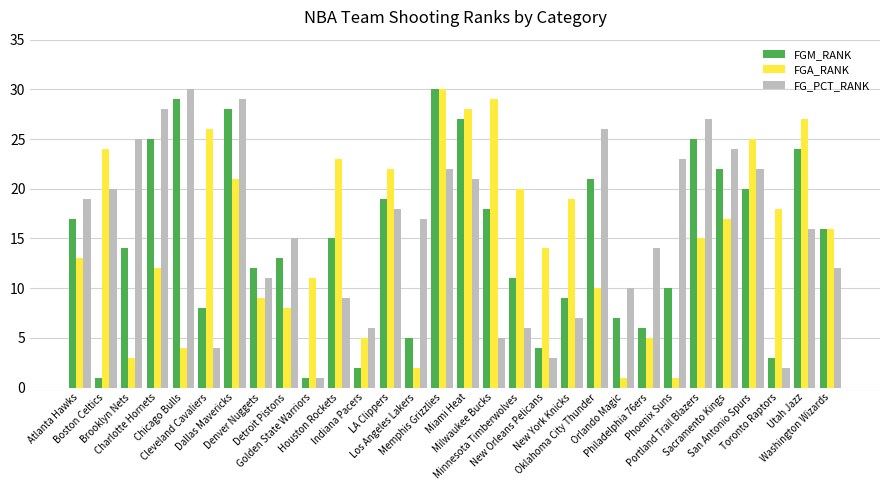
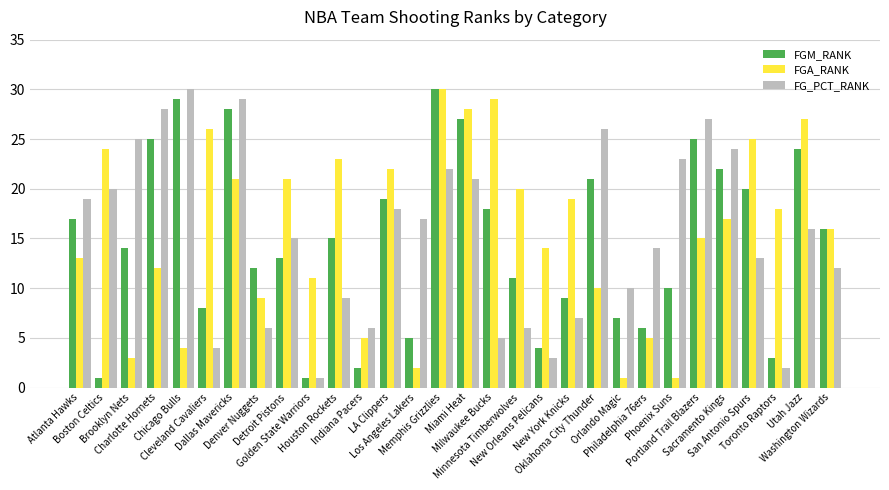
FG_PCT_RANK, Denver Nuggets: 11 -> 6
FGA_RANK, Detroit Pistons: 8 -> 21
FG_PCT_RANK, San Antonio Spurs: 22 -> 13
